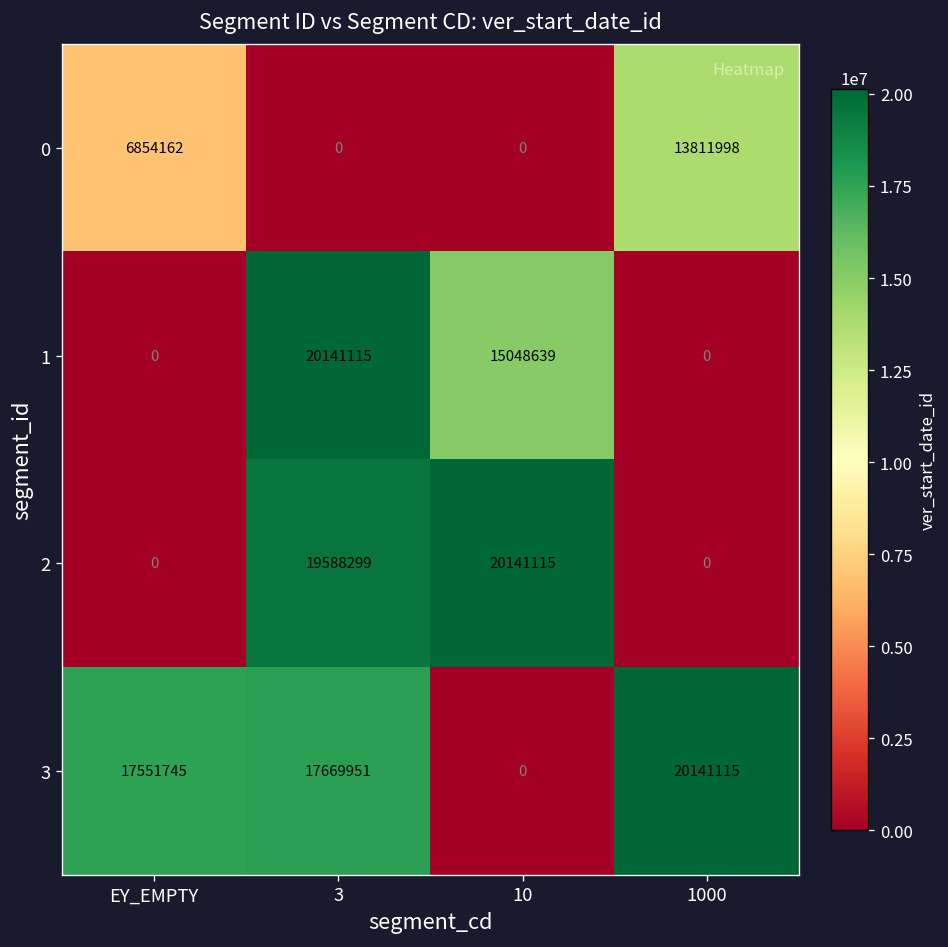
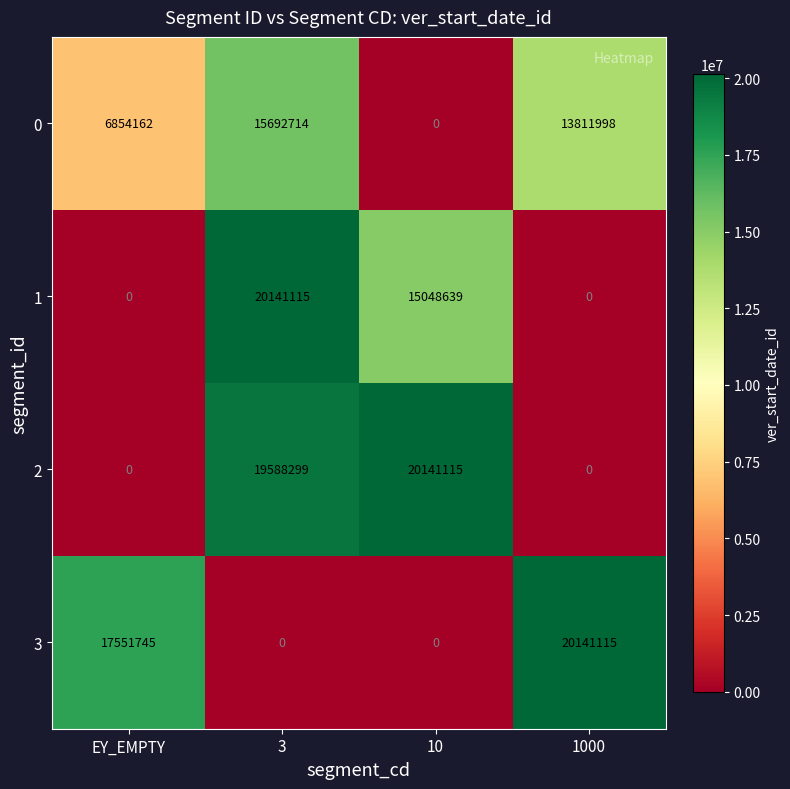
0, 3: 0 -> 15692714
3, 3: 17669951 -> 0
